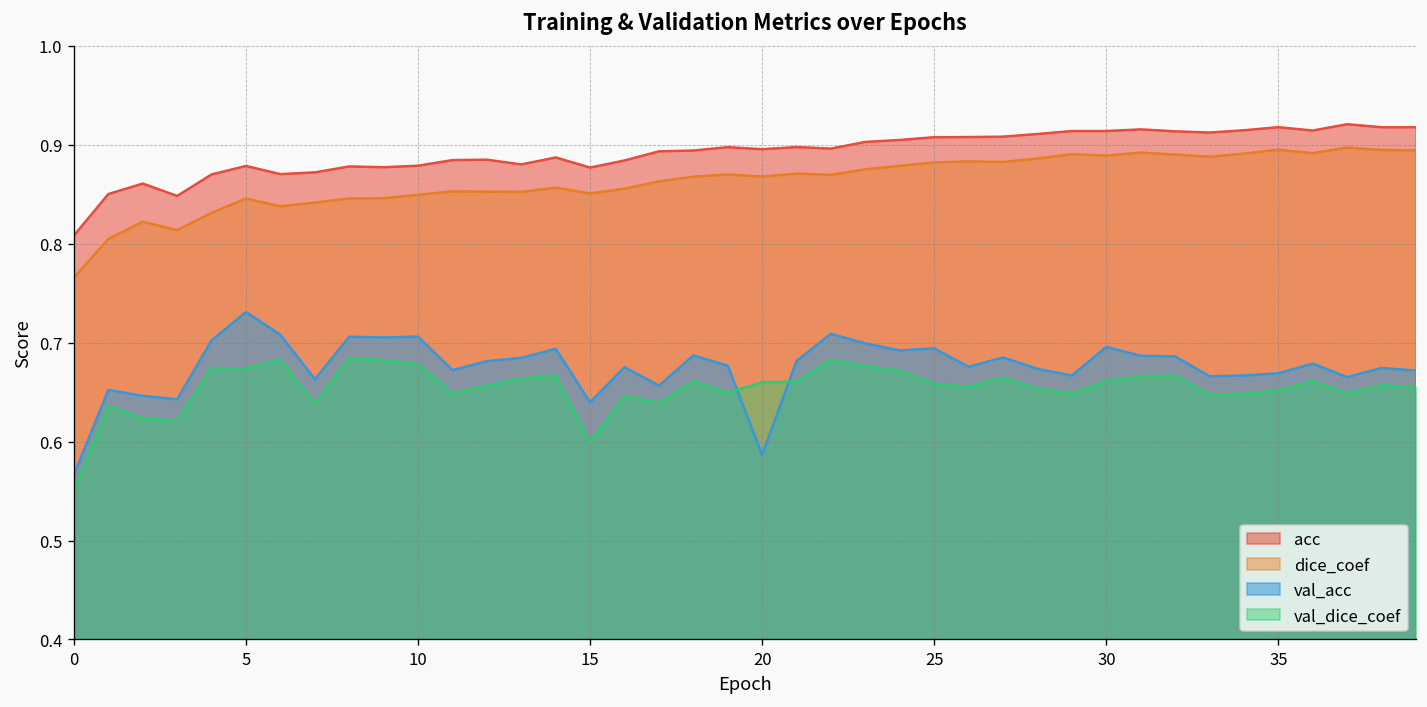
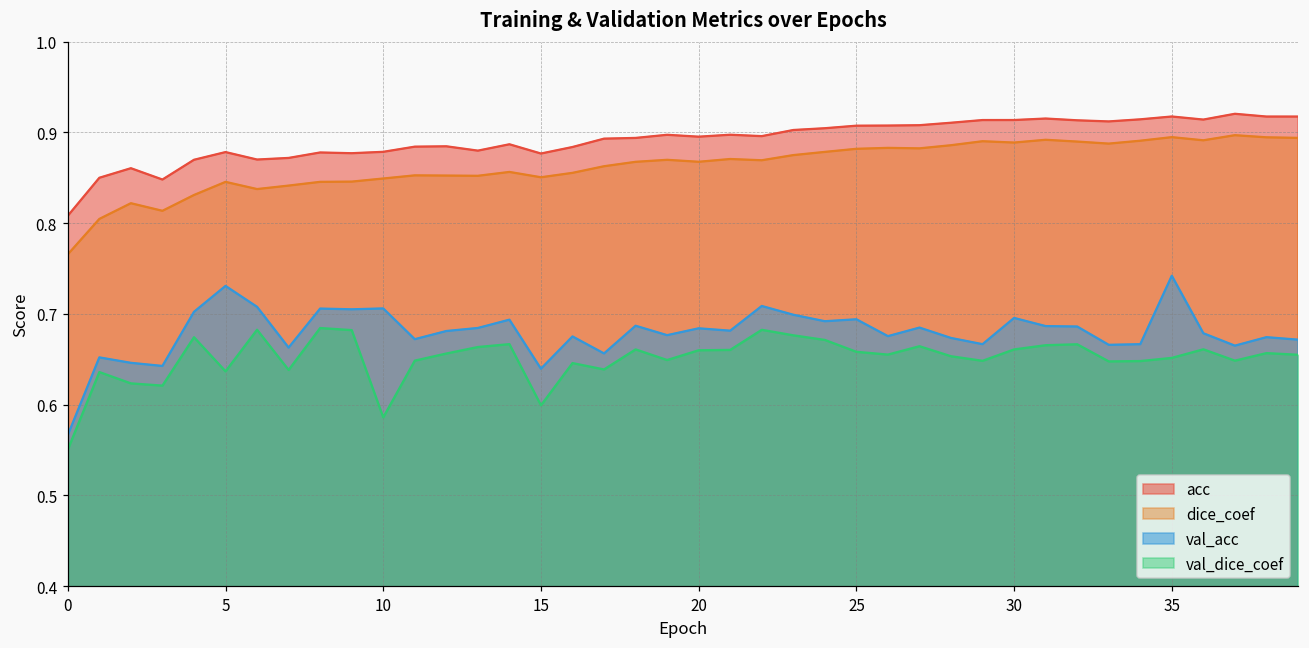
val_dice_coef, 5: 0.67 -> 0.64
val_dice_coef, 10: 0.68 -> 0.59
val_acc, 20: 0.59 -> 0.68
val_acc, 35: 0.67 -> 0.74
